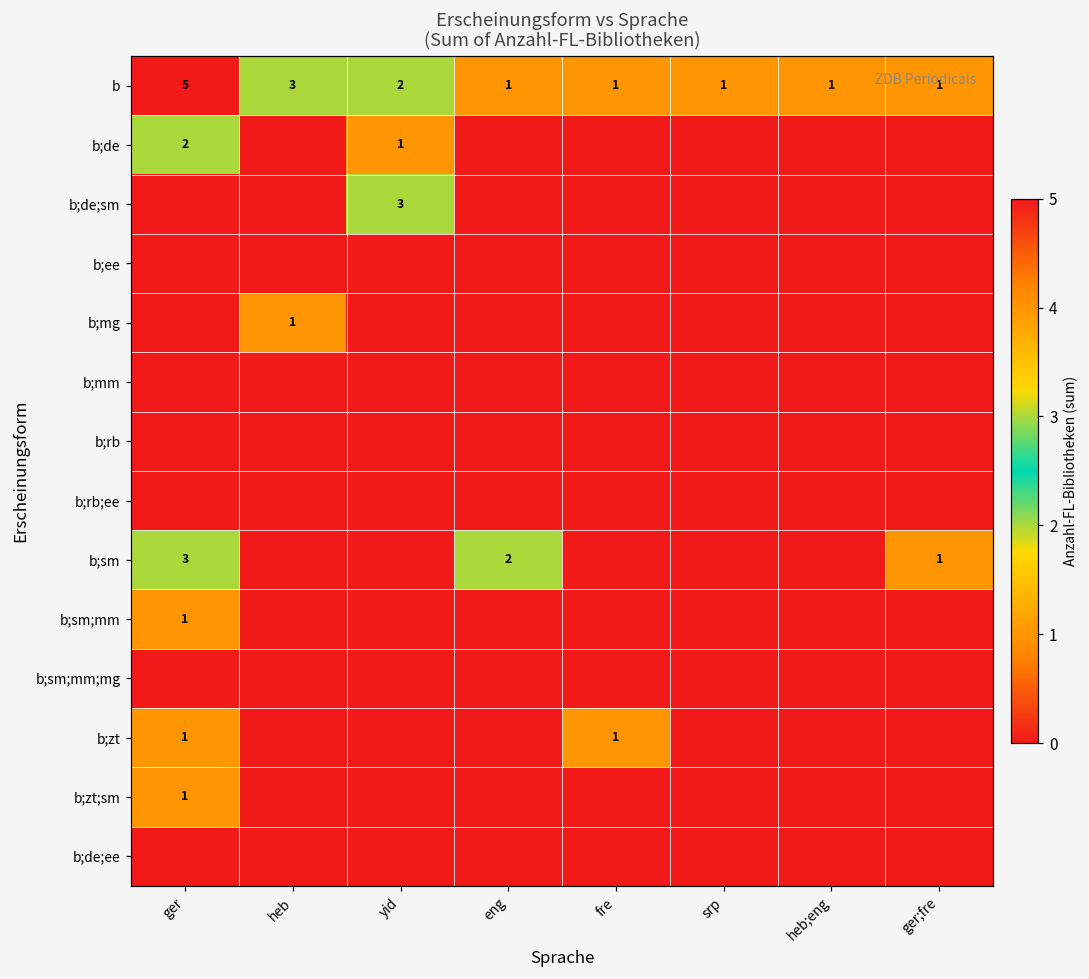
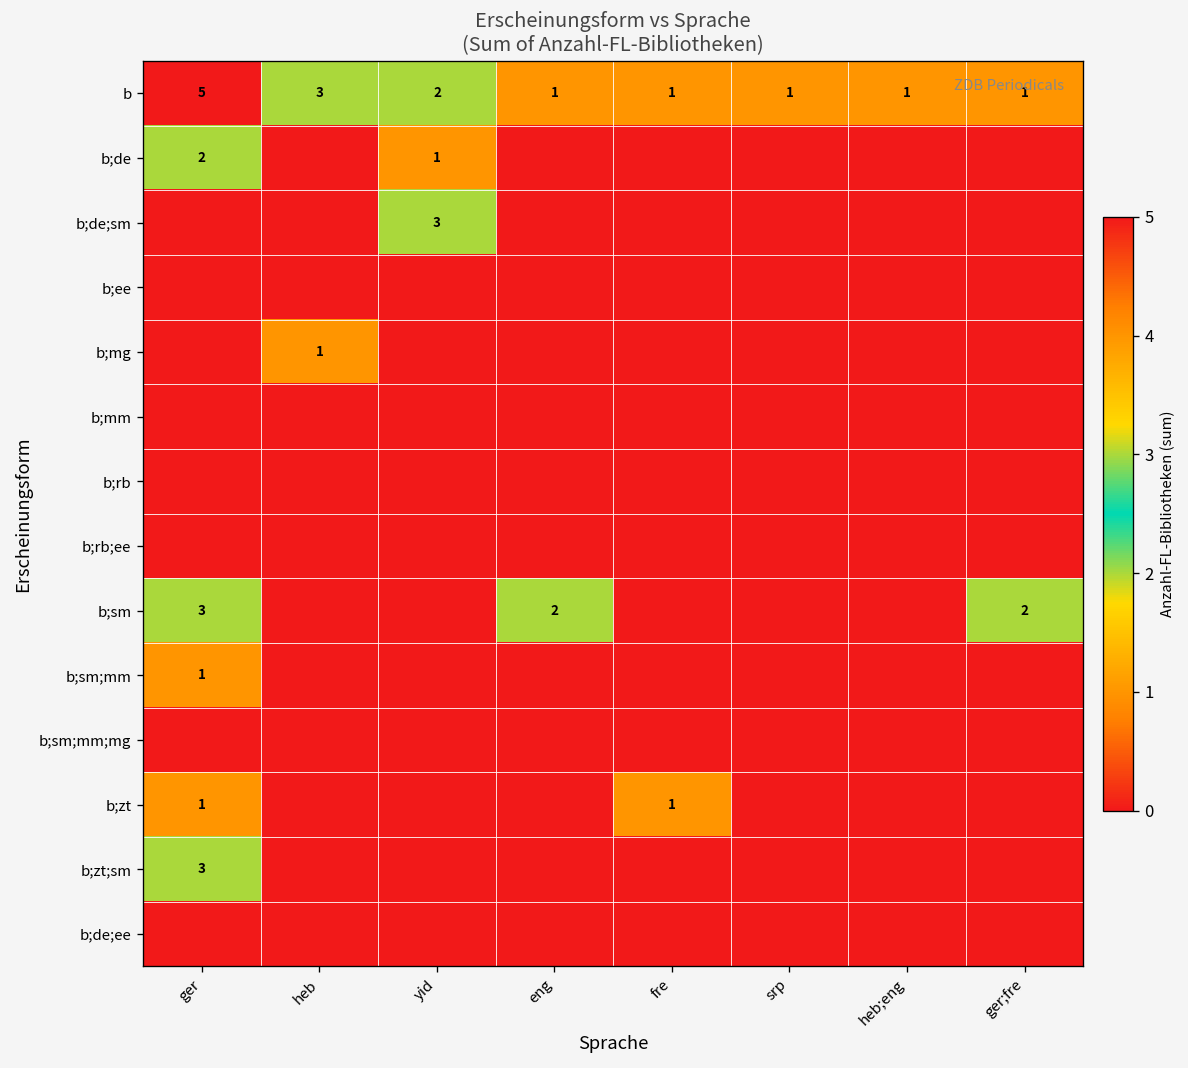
b;sm, ger;fre: 1 -> 2
b;zt;sm, ger: 1 -> 3
